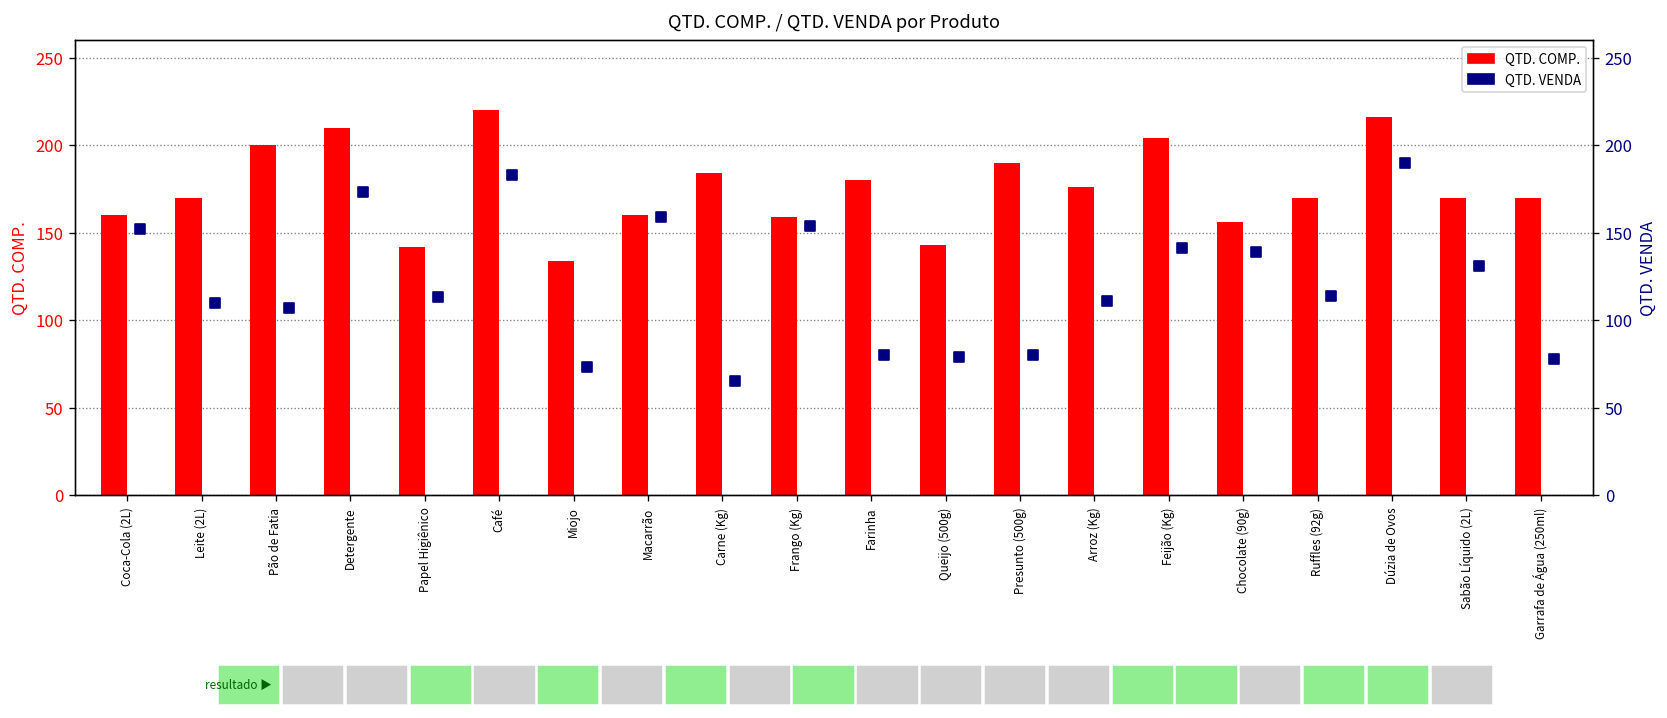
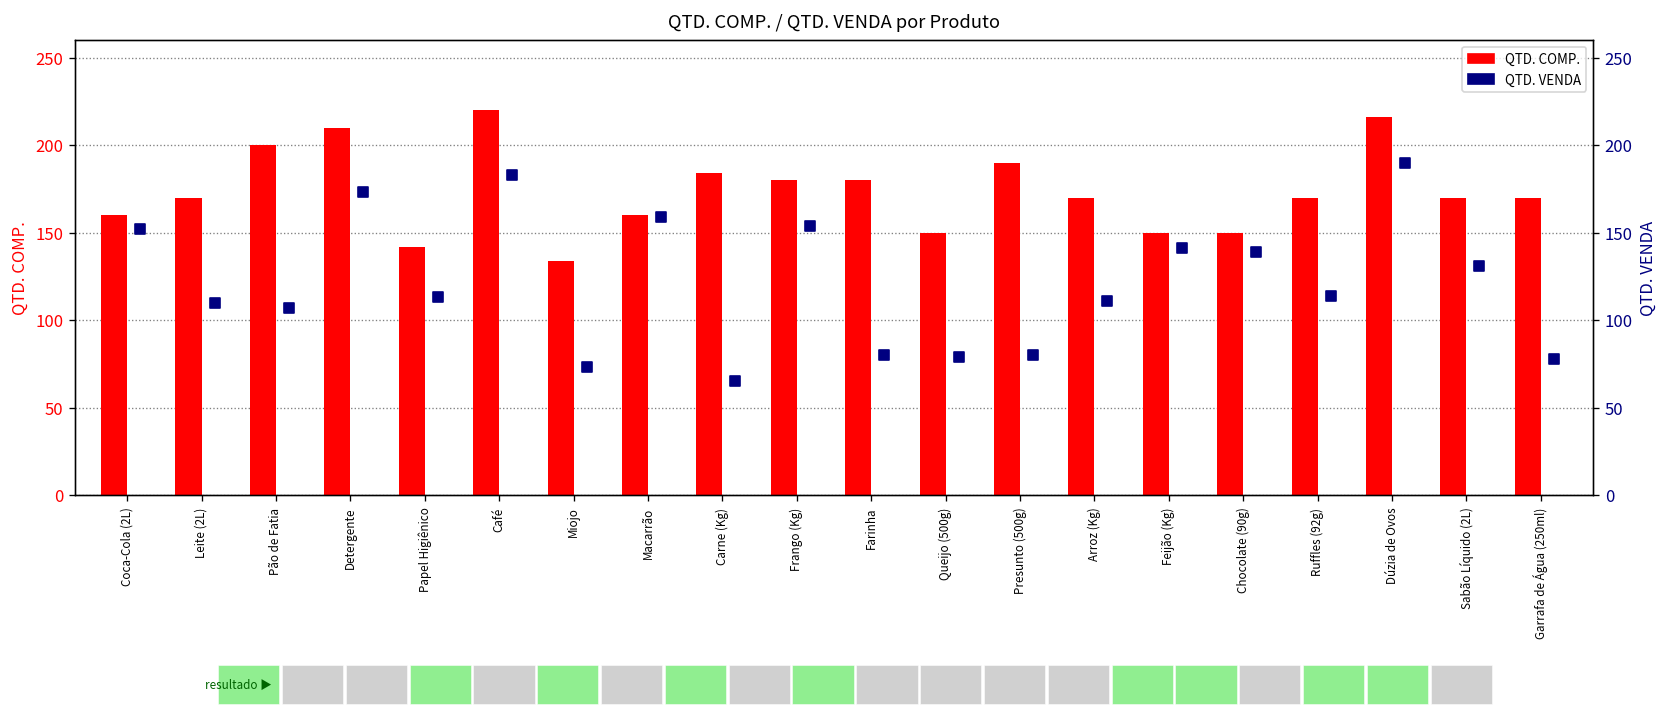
QTD. COMP., Frango (Kg): 159 -> 180
QTD. COMP., Queijo (500g): 143 -> 150
QTD. COMP., Arroz (Kg): 176 -> 170
QTD. COMP., Feijão (Kg): 204 -> 150
QTD. COMP., Chocolate (90g): 156 -> 150
